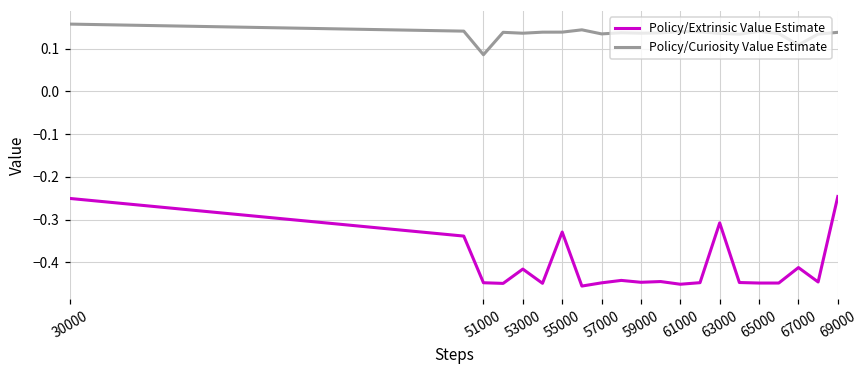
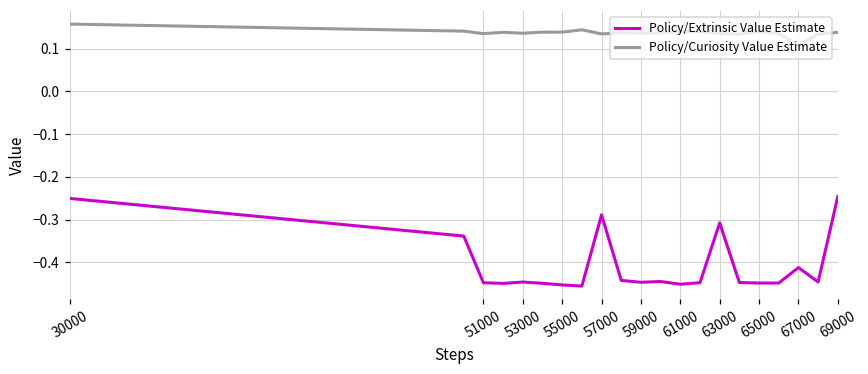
Policy/Curiosity Value Estimate, 51000: 0.09 -> 0.13
Policy/Extrinsic Value Estimate, 53000: -0.42 -> -0.45
Policy/Extrinsic Value Estimate, 55000: -0.33 -> -0.45
Policy/Extrinsic Value Estimate, 57000: -0.45 -> -0.29
